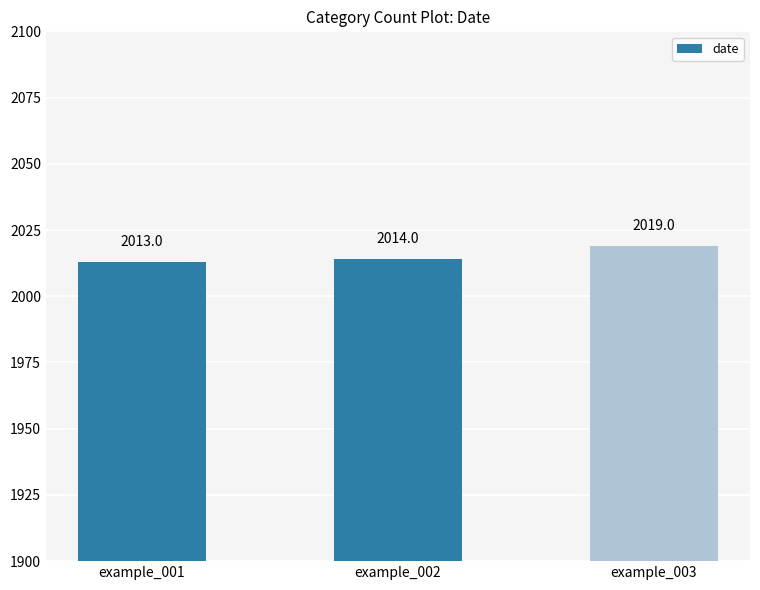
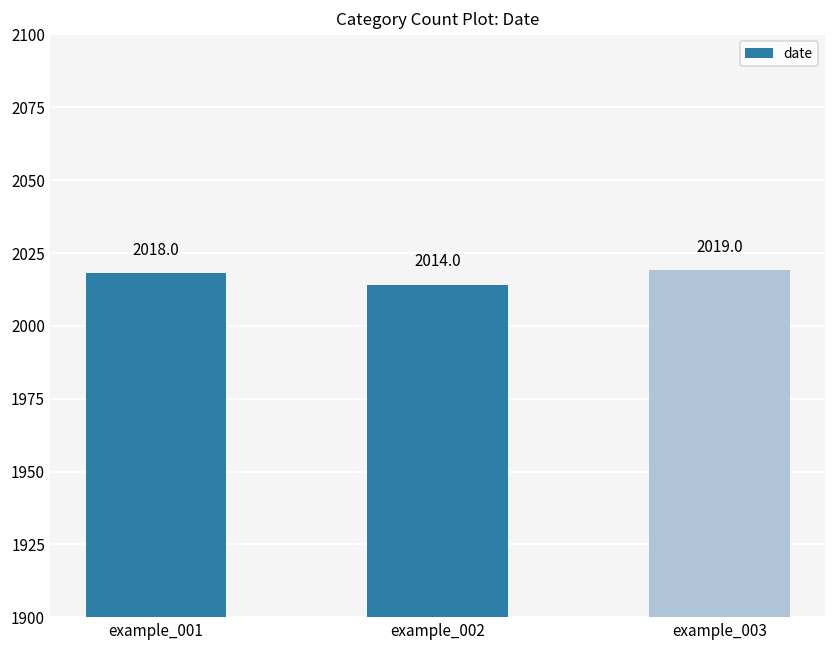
example_001: 2013.0 -> 2018.0
